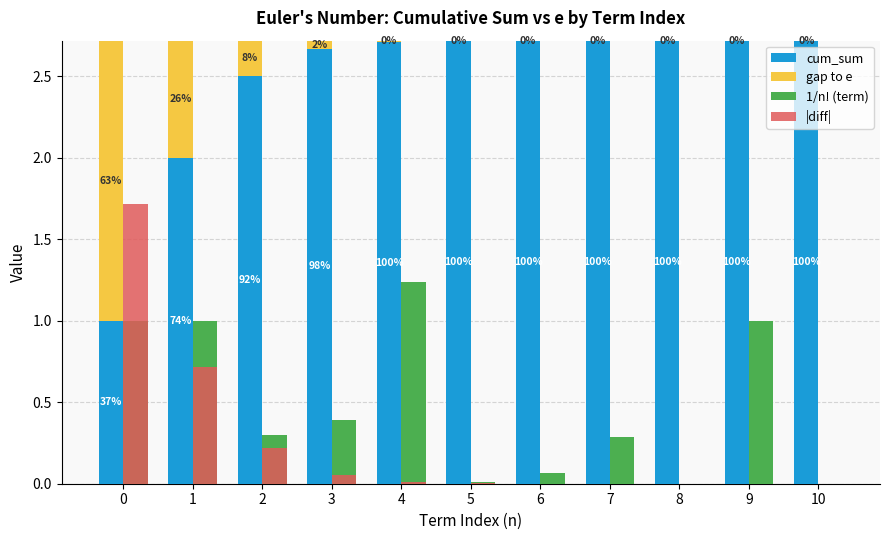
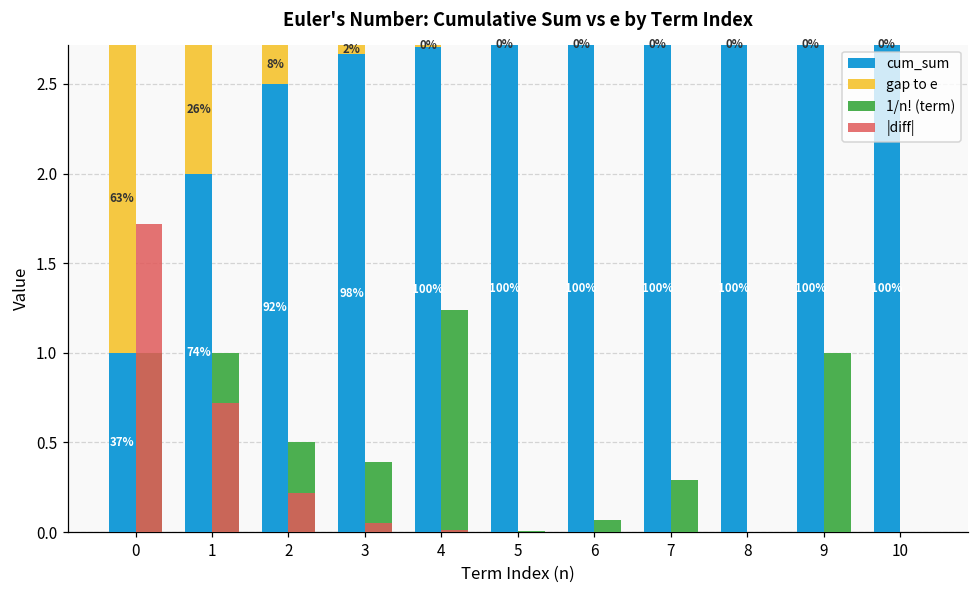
1/n! (term), 2: 0.3 -> 0.5
